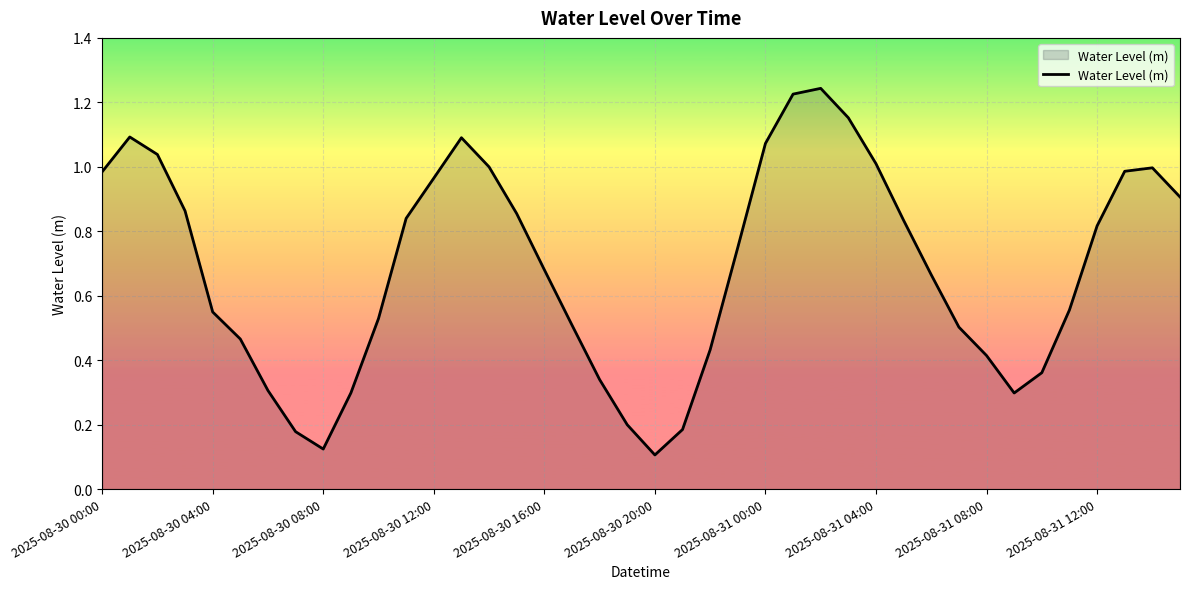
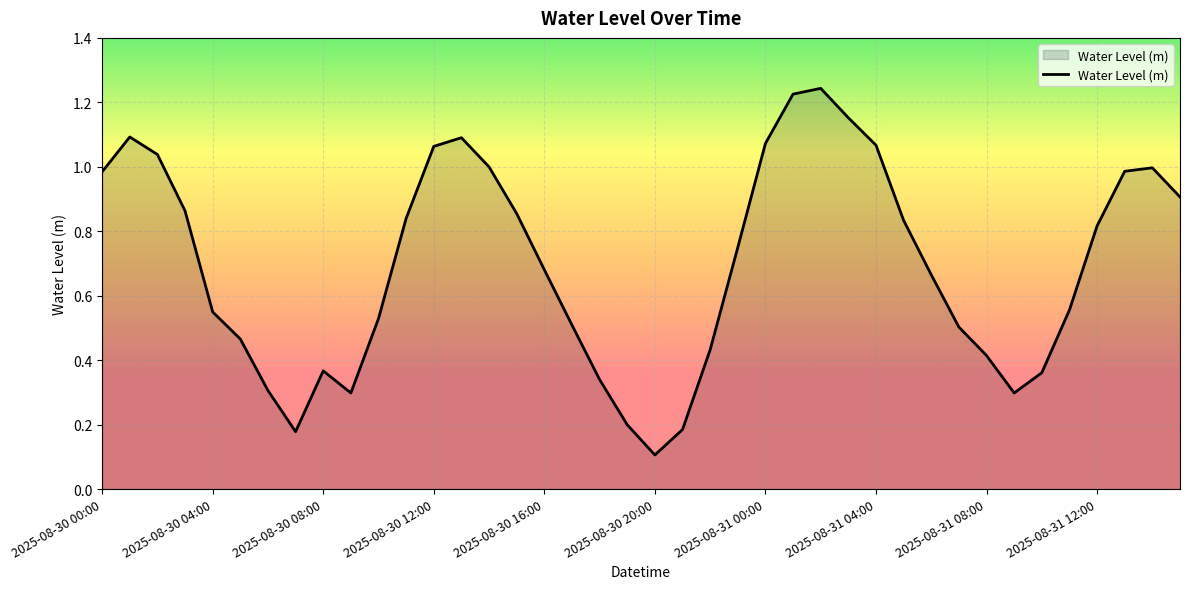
2025-08-30 08:00: 0.12 -> 0.37
2025-08-30 12:00: 0.96 -> 1.06
2025-08-31 04:00: 1.01 -> 1.07
